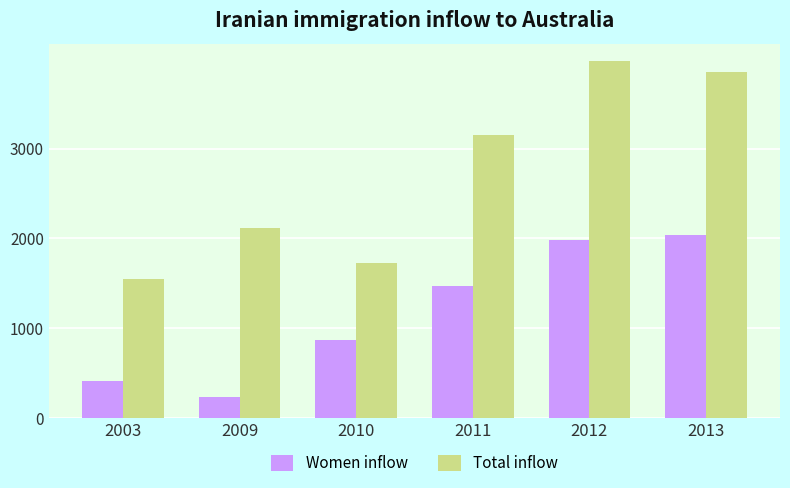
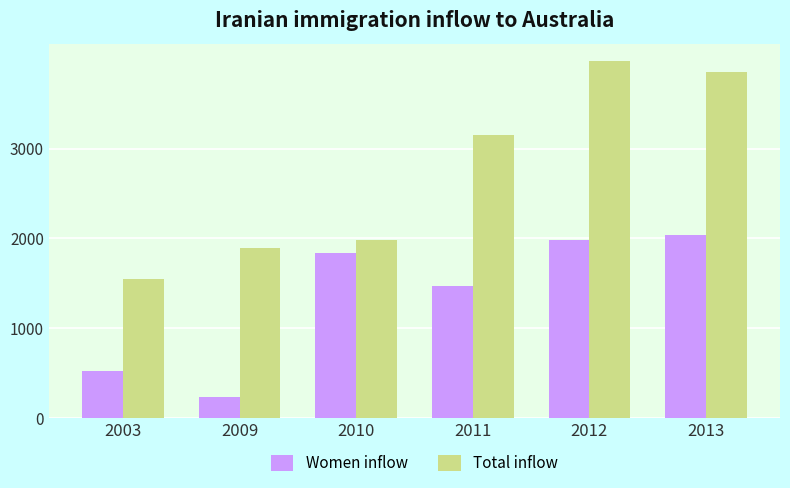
Women inflow, 2003: 400 -> 500
Total inflow, 2009: 2100 -> 1900
Women inflow, 2010: 900 -> 1800
Total inflow, 2010: 1700 -> 2000
